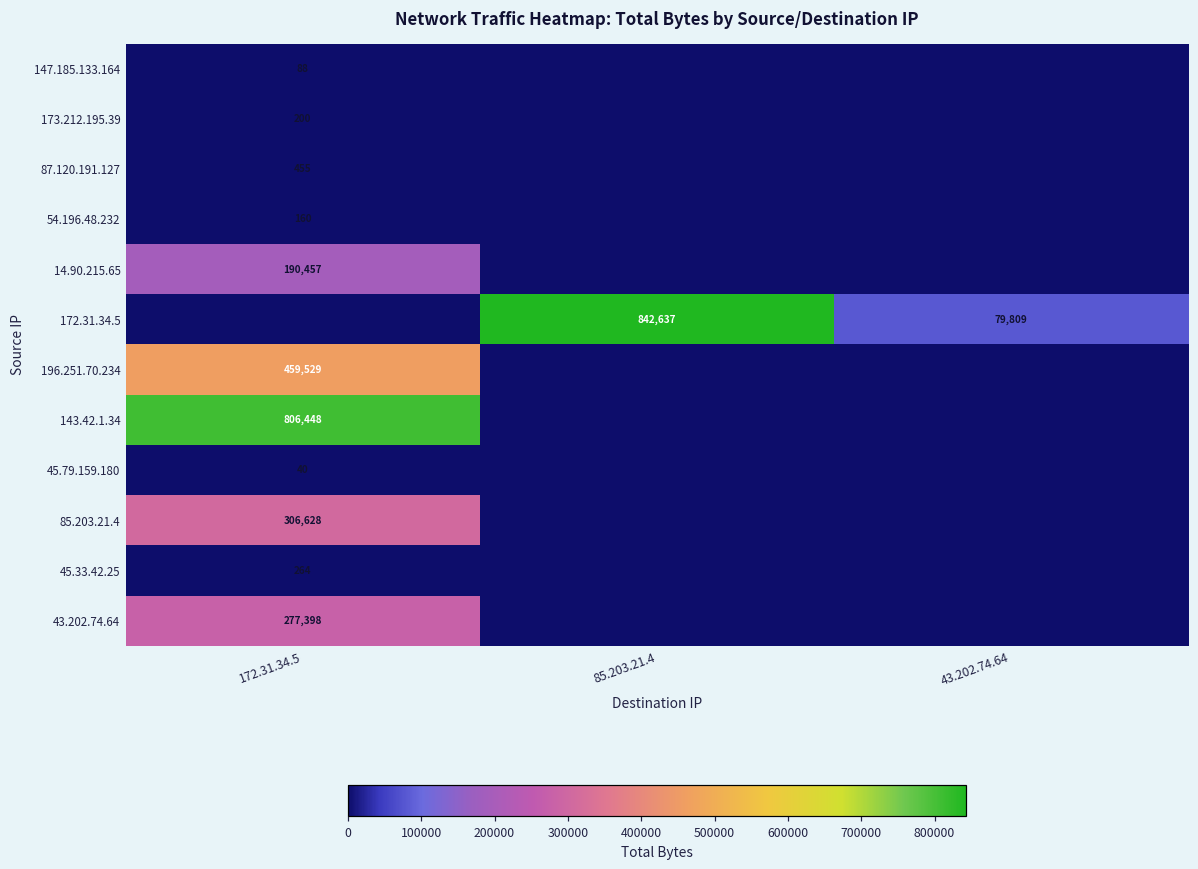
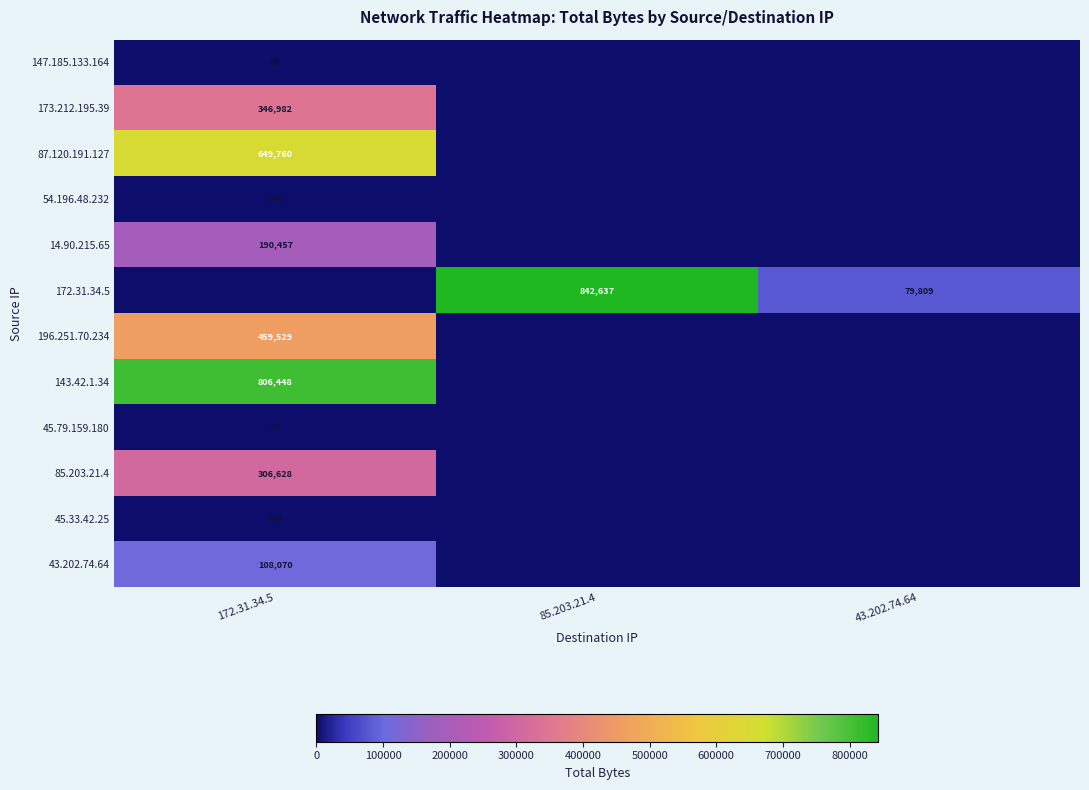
173.212.195.39, 172.31.34.5: 200 -> 346,982
87.120.191.127, 172.31.34.5: 455 -> 649,760
43.202.74.64, 172.31.34.5: 277,398 -> 108,070
